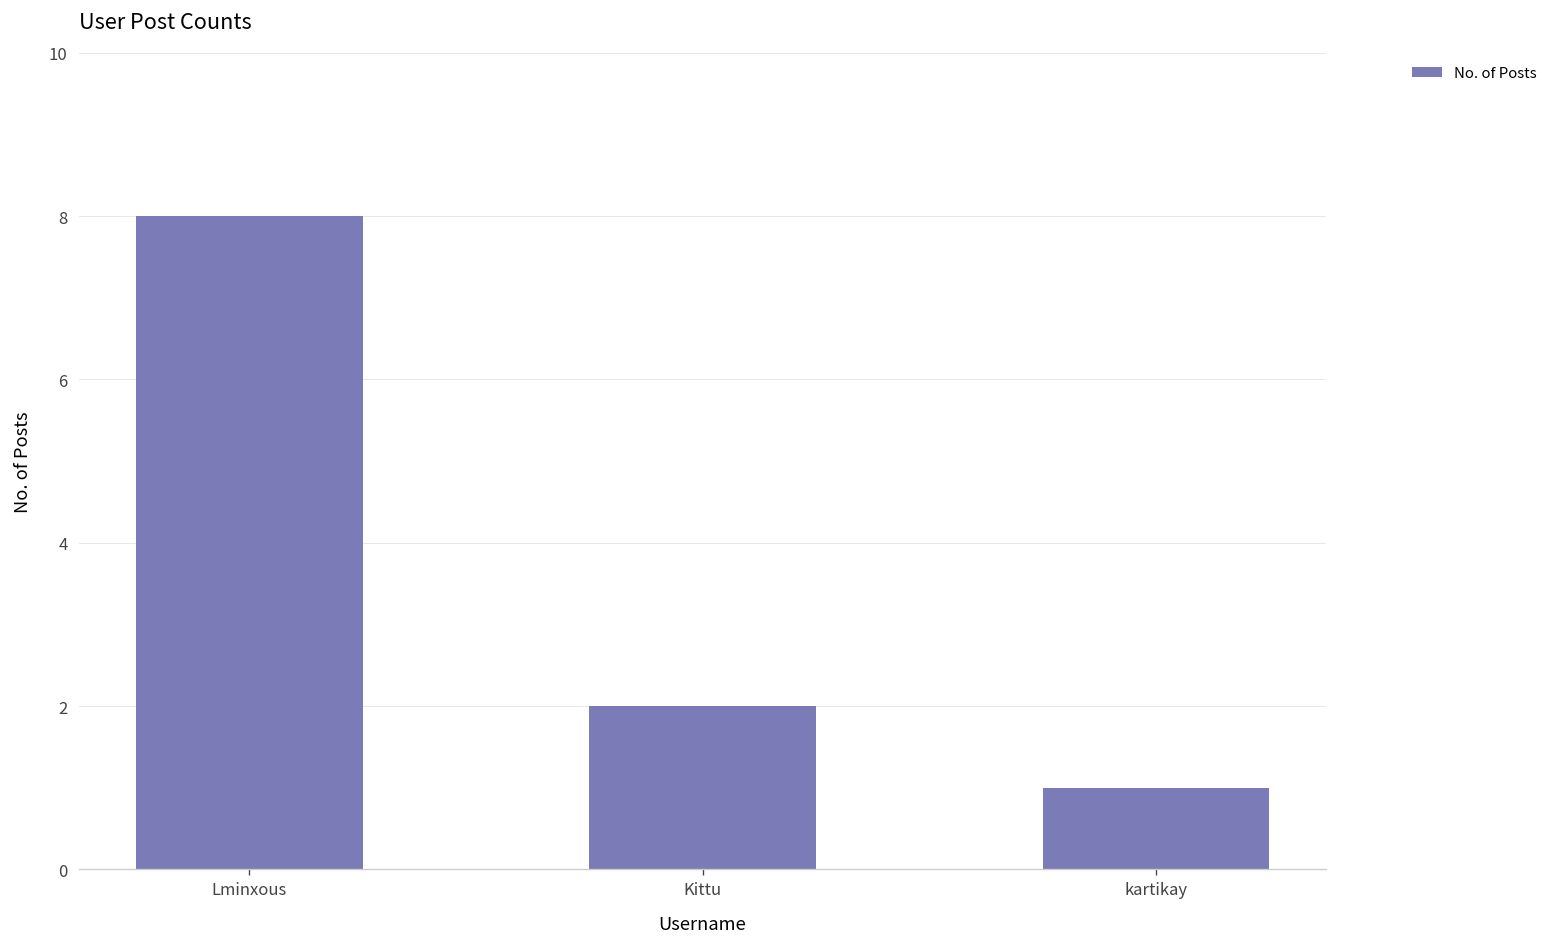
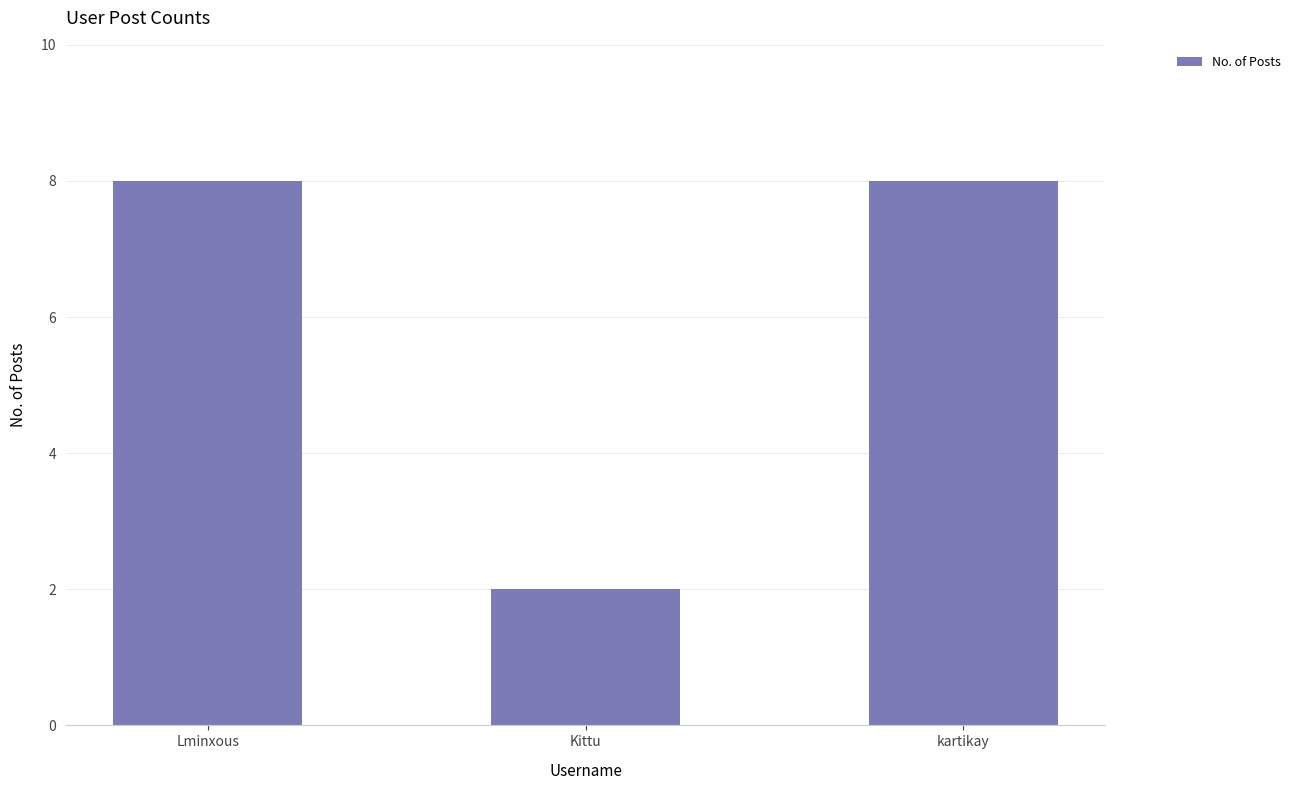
kartikay: 1 -> 8
